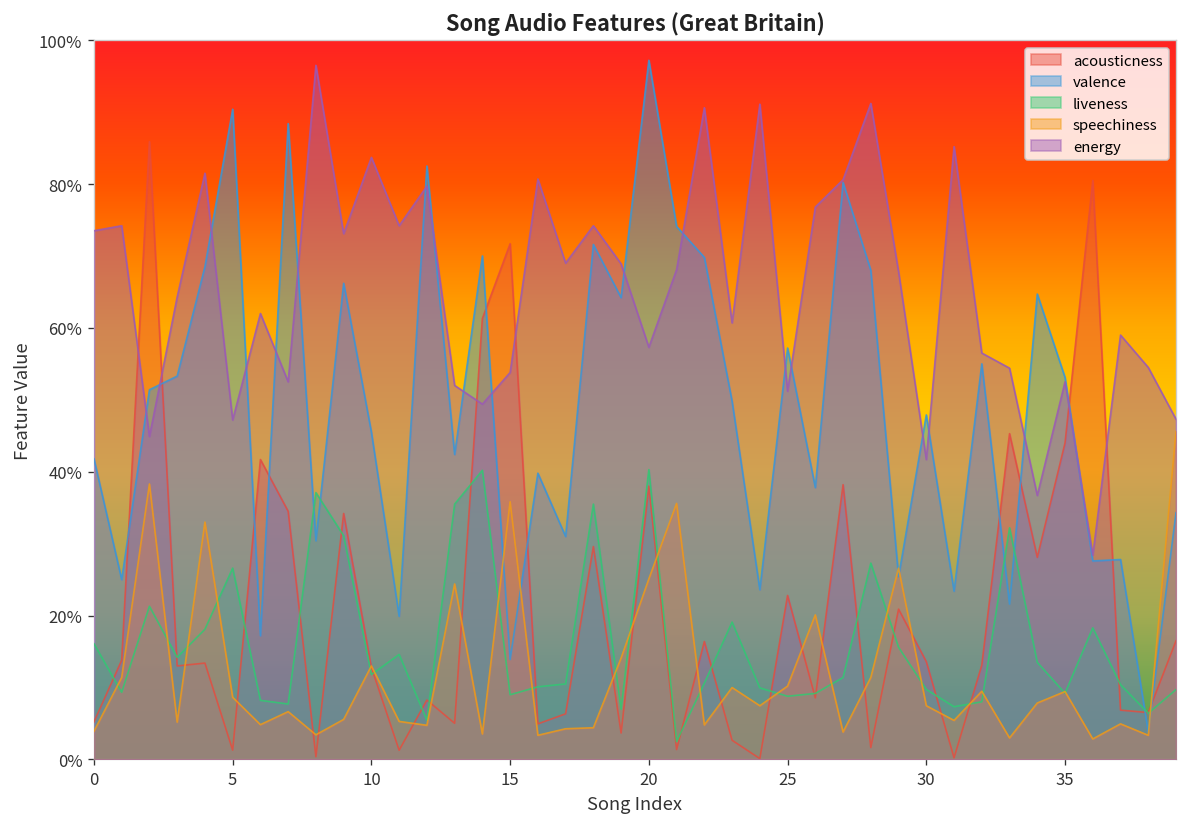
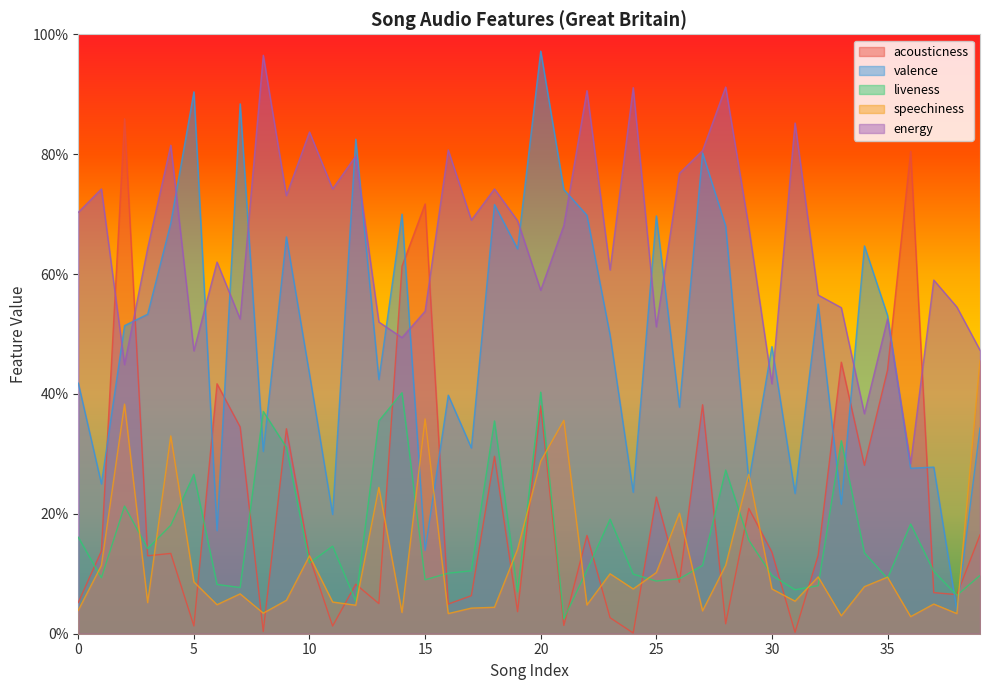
energy, 0: 74% -> 70%
valence, 10: 46% -> 43%
speechiness, 20: 25% -> 29%
valence, 25: 57% -> 70%
